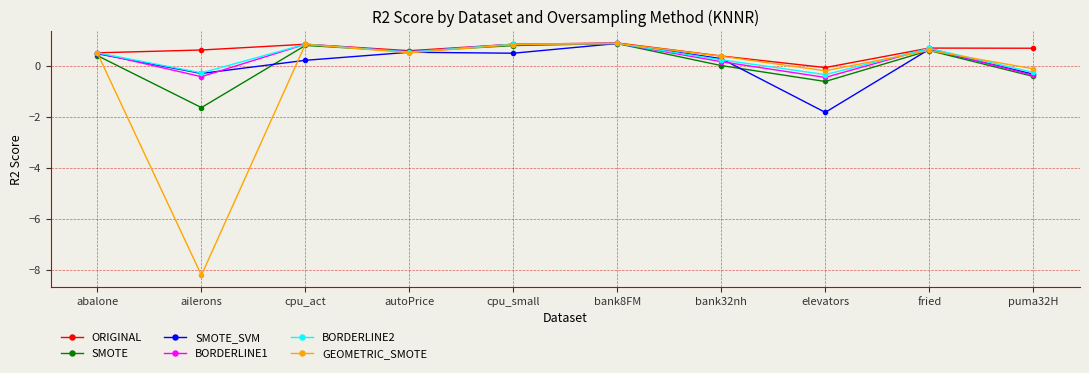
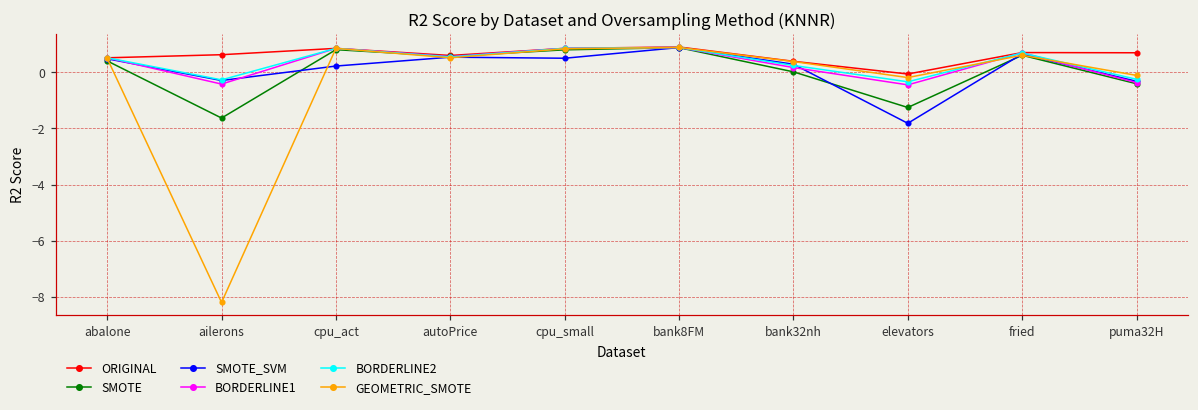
SMOTE, elevators: -0.6 -> -1.3
